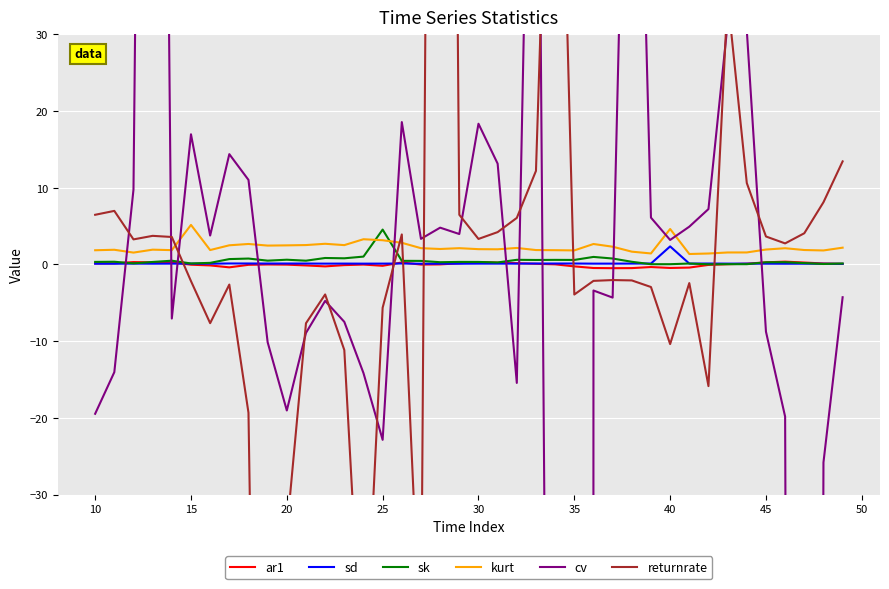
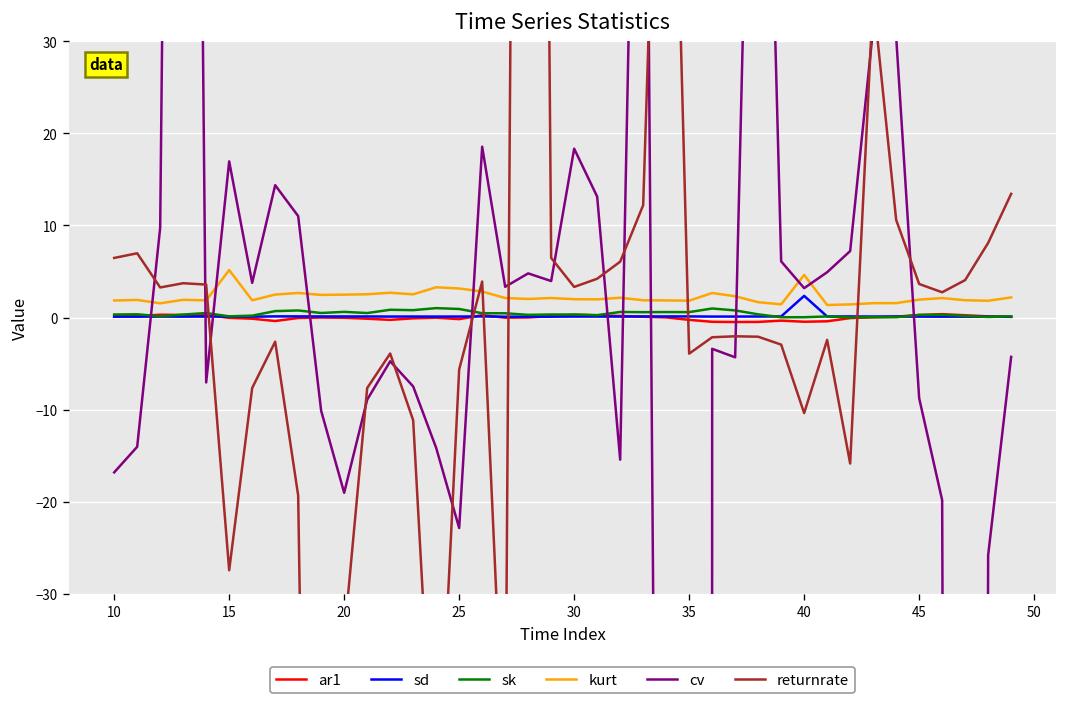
cv, 10: -19 -> -17
returnrate, 15: -2 -> -27
sk, 25: 5 -> 1
